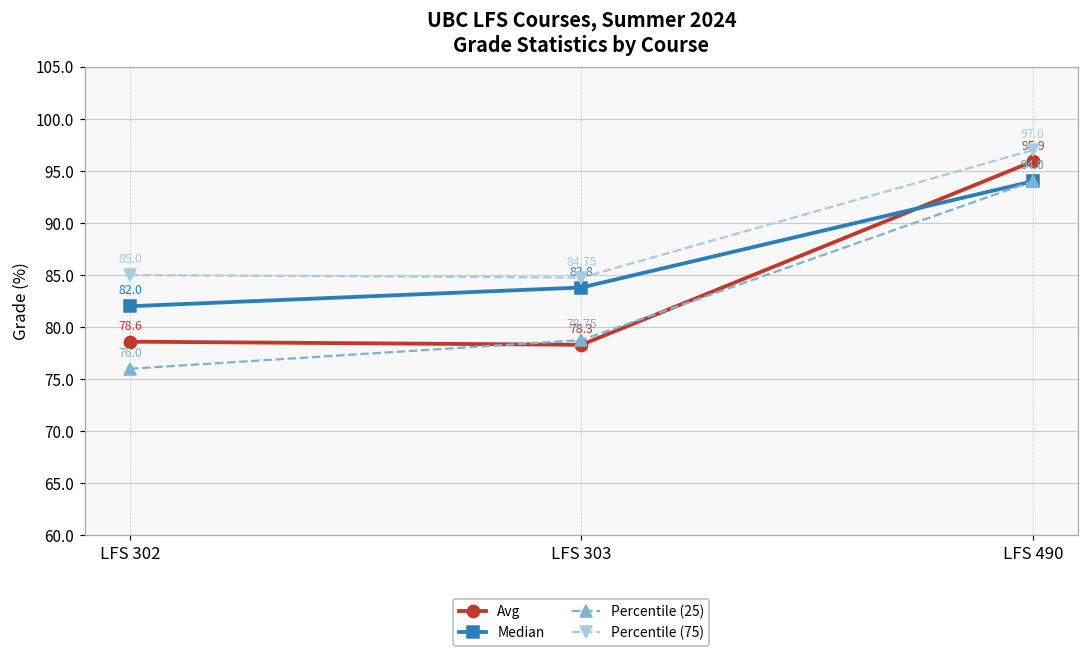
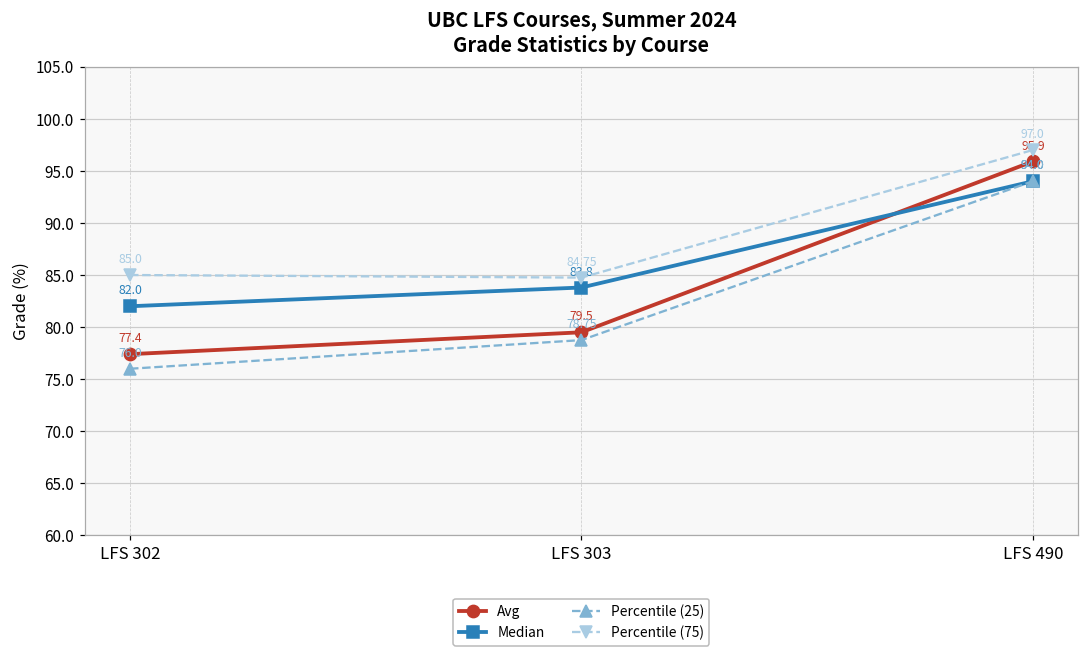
Avg, LFS 302: 78.6 -> 77.4
Avg, LFS 303: 78.3 -> 79.5
